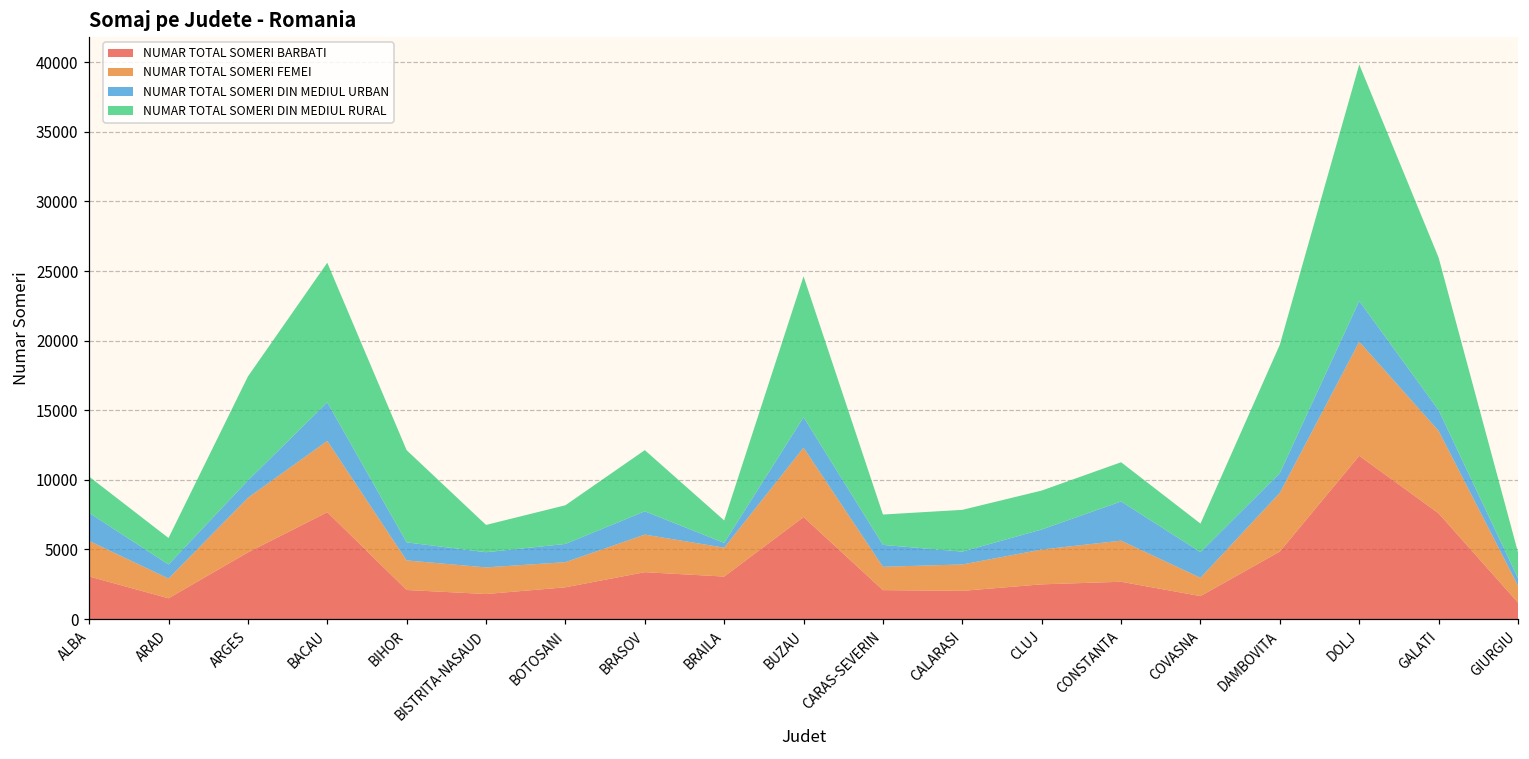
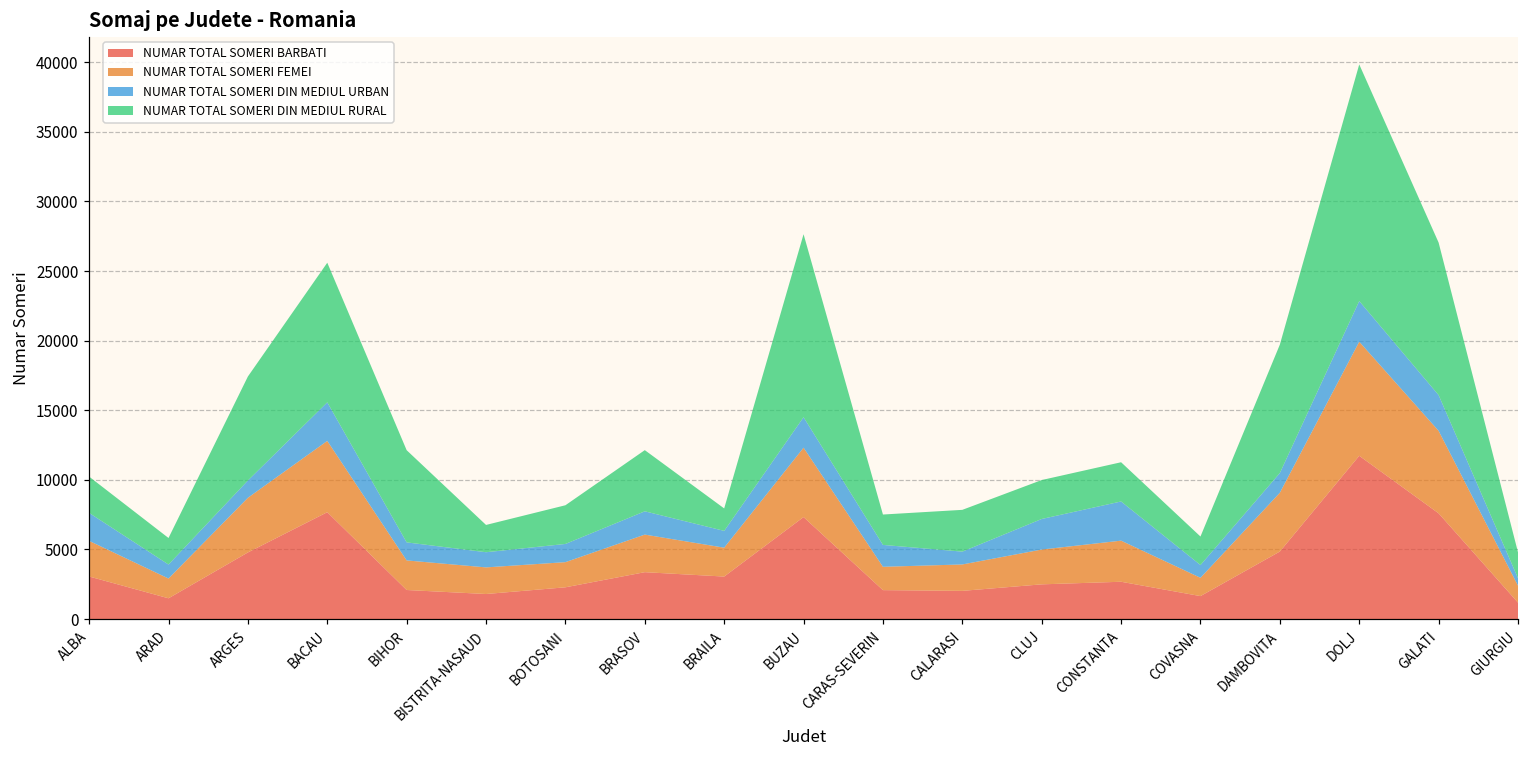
NUMAR TOTAL SOMERI DIN MEDIUL URBAN, BRAILA: 300 -> 1200
NUMAR TOTAL SOMERI DIN MEDIUL RURAL, BUZAU: 10100 -> 13100
NUMAR TOTAL SOMERI DIN MEDIUL URBAN, CLUJ: 1400 -> 2200
NUMAR TOTAL SOMERI DIN MEDIUL URBAN, COVASNA: 1800 -> 900
NUMAR TOTAL SOMERI DIN MEDIUL URBAN, GALATI: 1500 -> 2600
